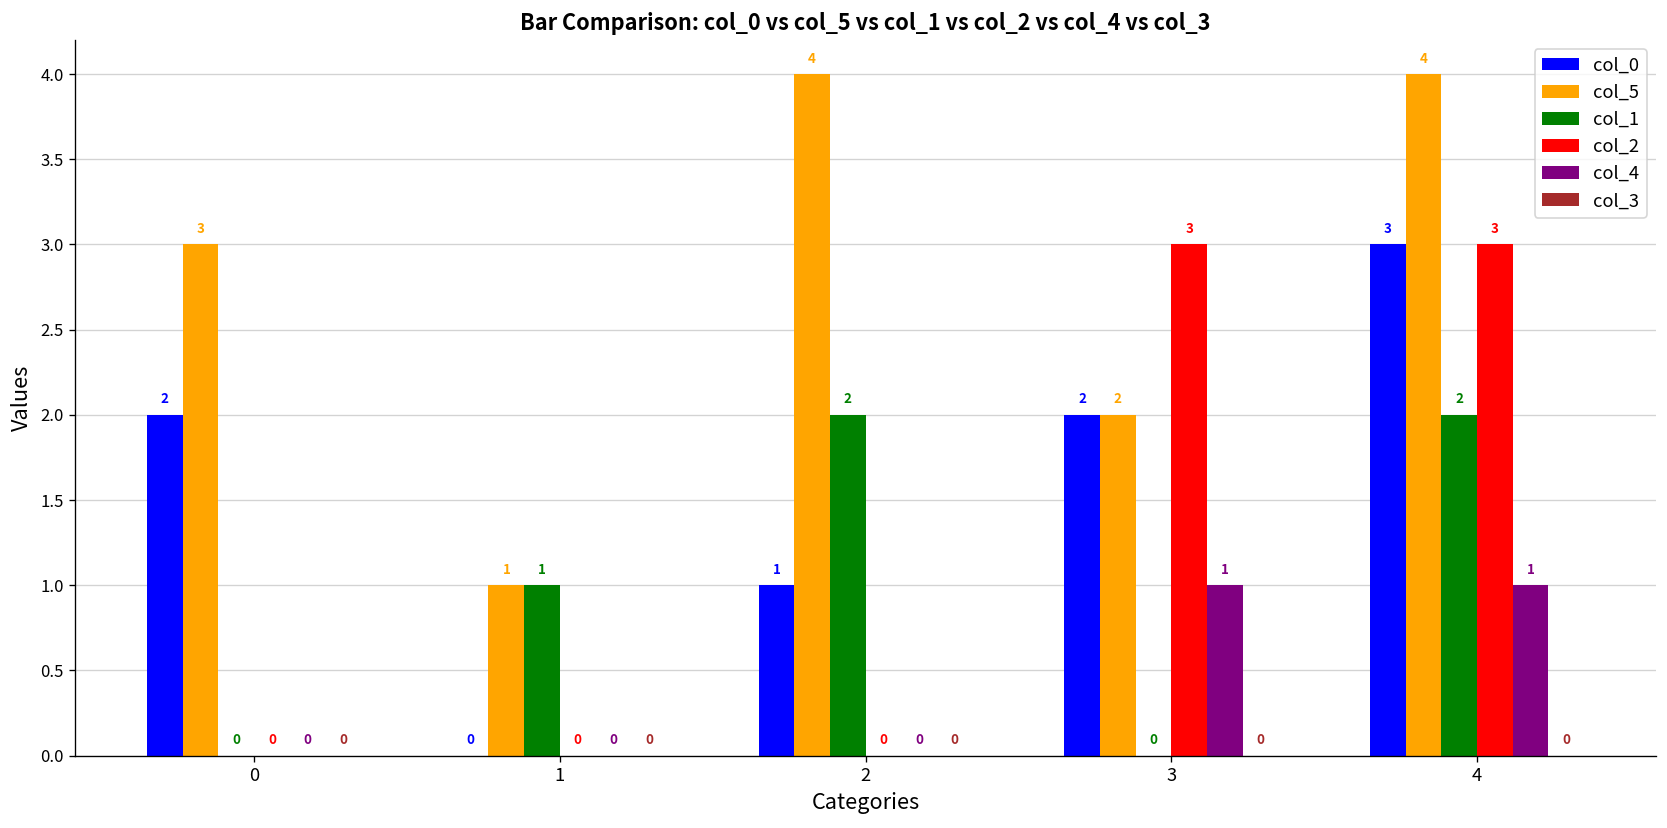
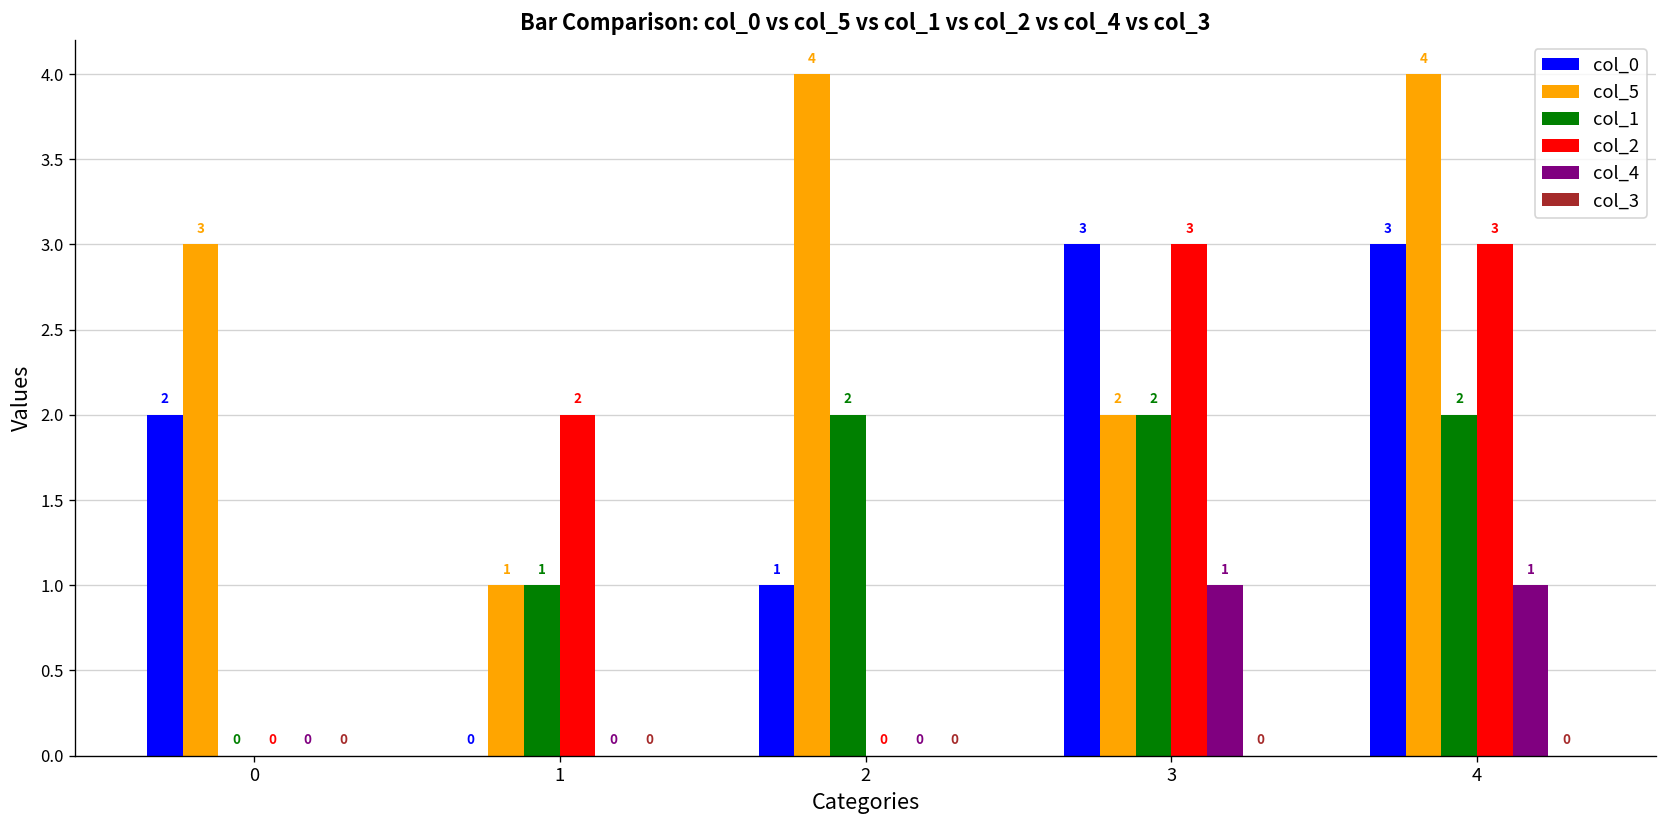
col_2, 1: 0 -> 2
col_0, 3: 2 -> 3
col_1, 3: 0 -> 2
